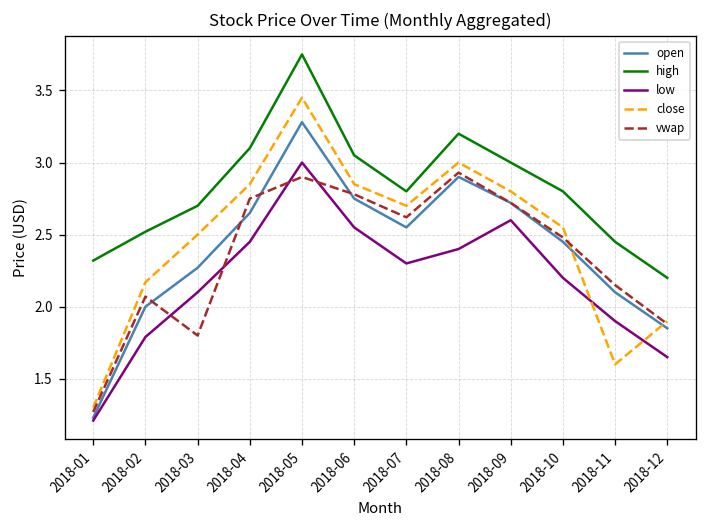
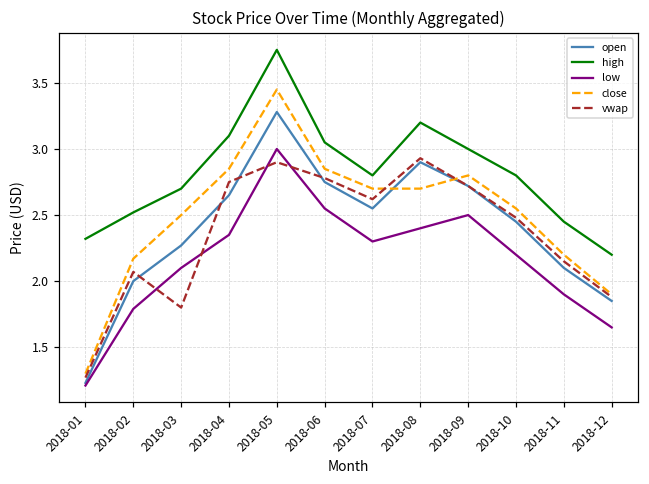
low, 2018-04: 2.45 -> 2.35
close, 2018-08: 3.0 -> 2.7
low, 2018-09: 2.6 -> 2.5
close, 2018-11: 1.6 -> 2.2
